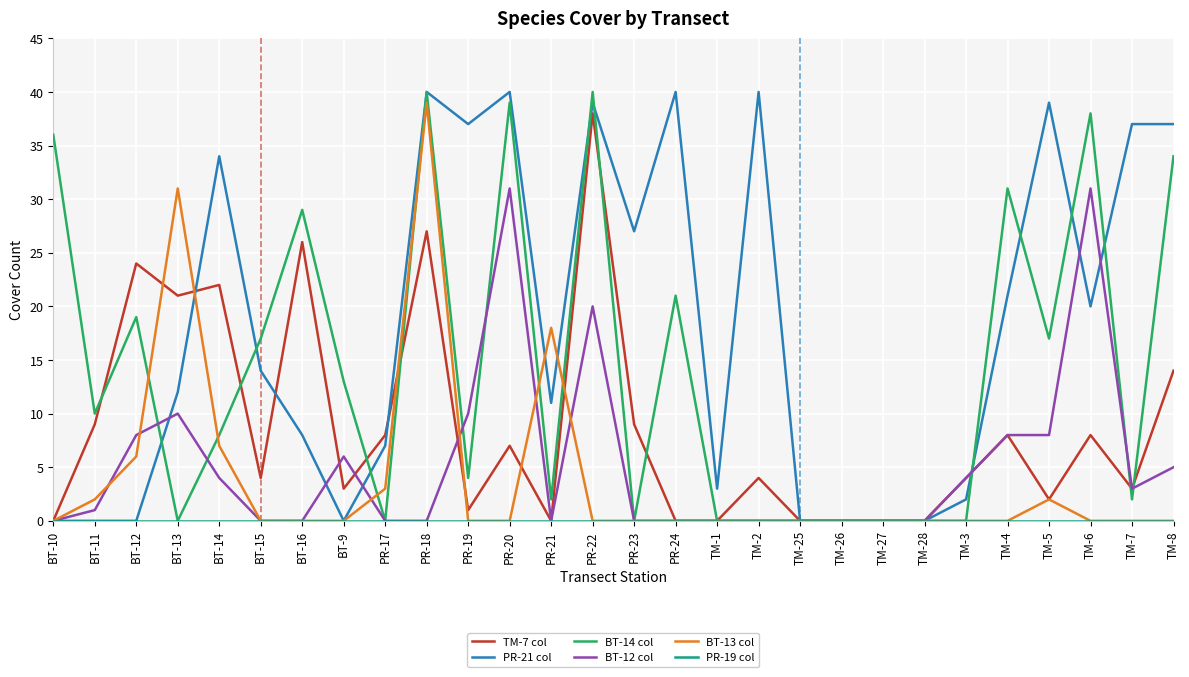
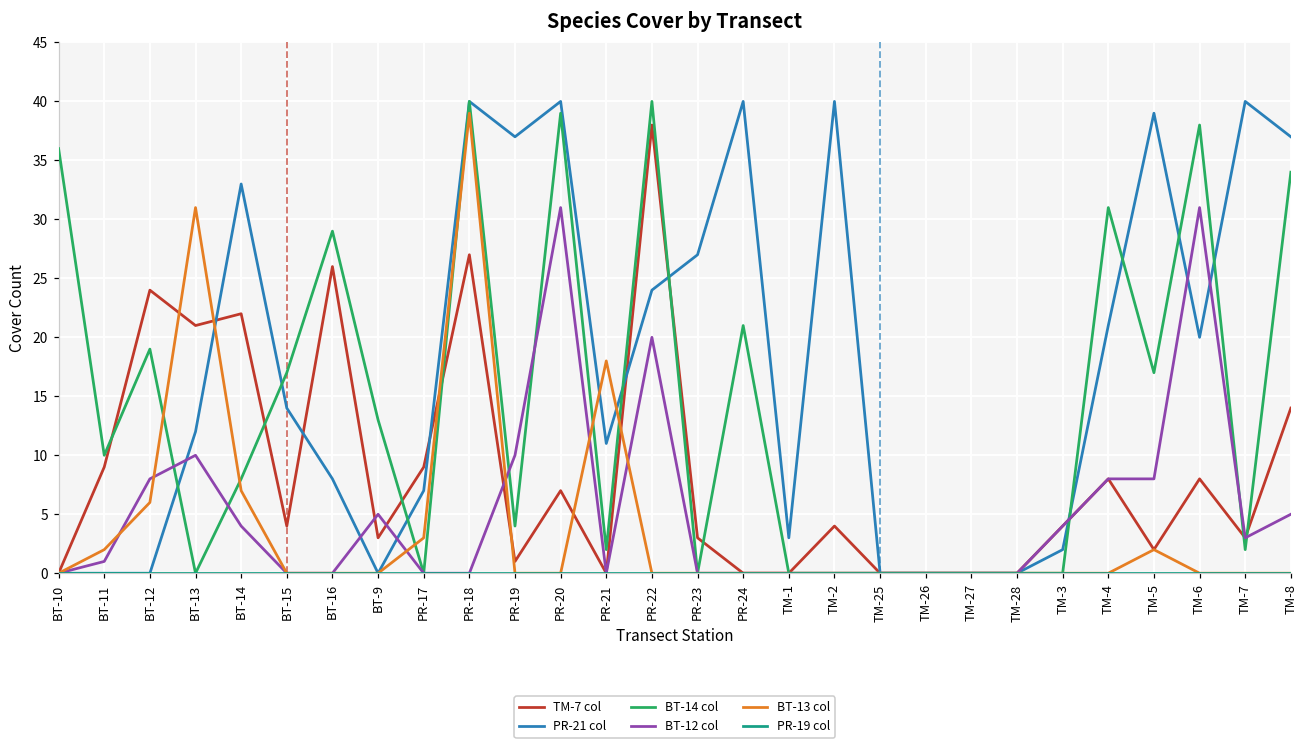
PR-21 col, BT-14: 34 -> 33
BT-12 col, BT-9: 6 -> 5
TM-7 col, PR-17: 8 -> 9
PR-21 col, PR-22: 39 -> 24
TM-7 col, PR-23: 9 -> 3
PR-21 col, TM-7: 37 -> 40
